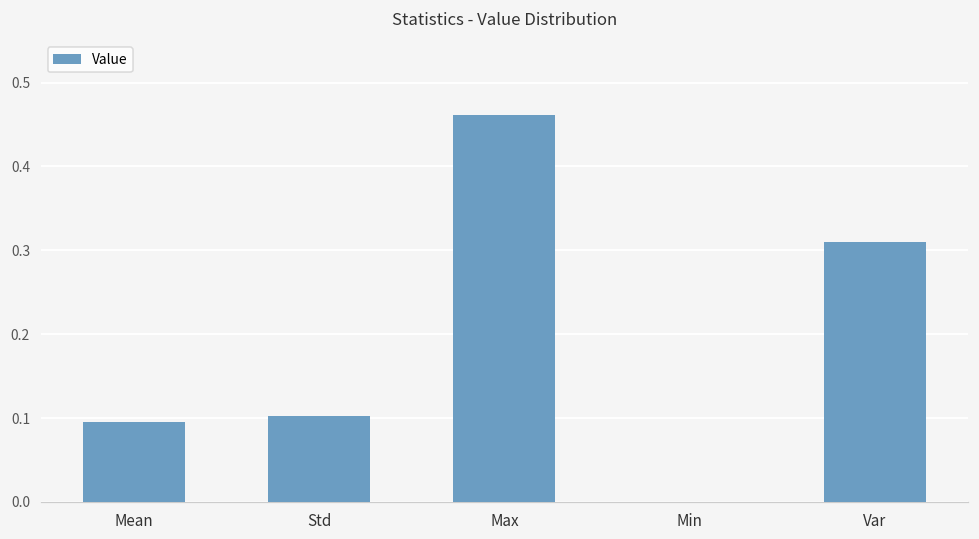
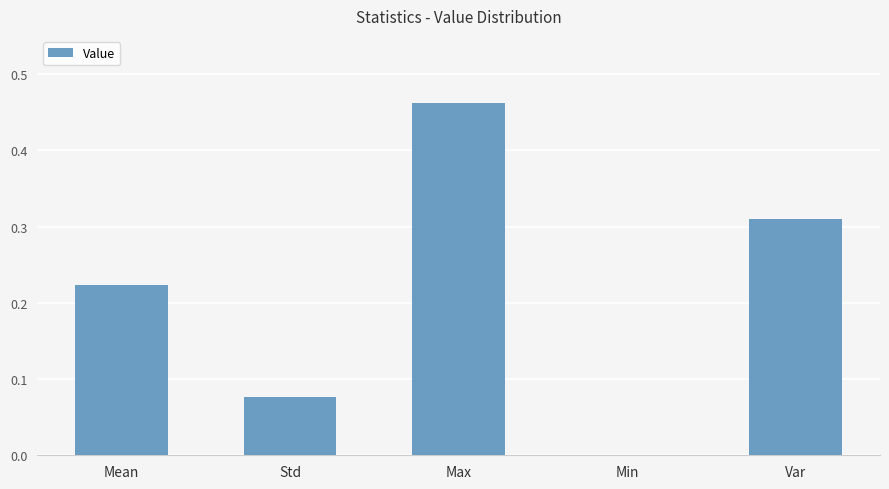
Mean: 0.09 -> 0.22
Std: 0.10 -> 0.08
